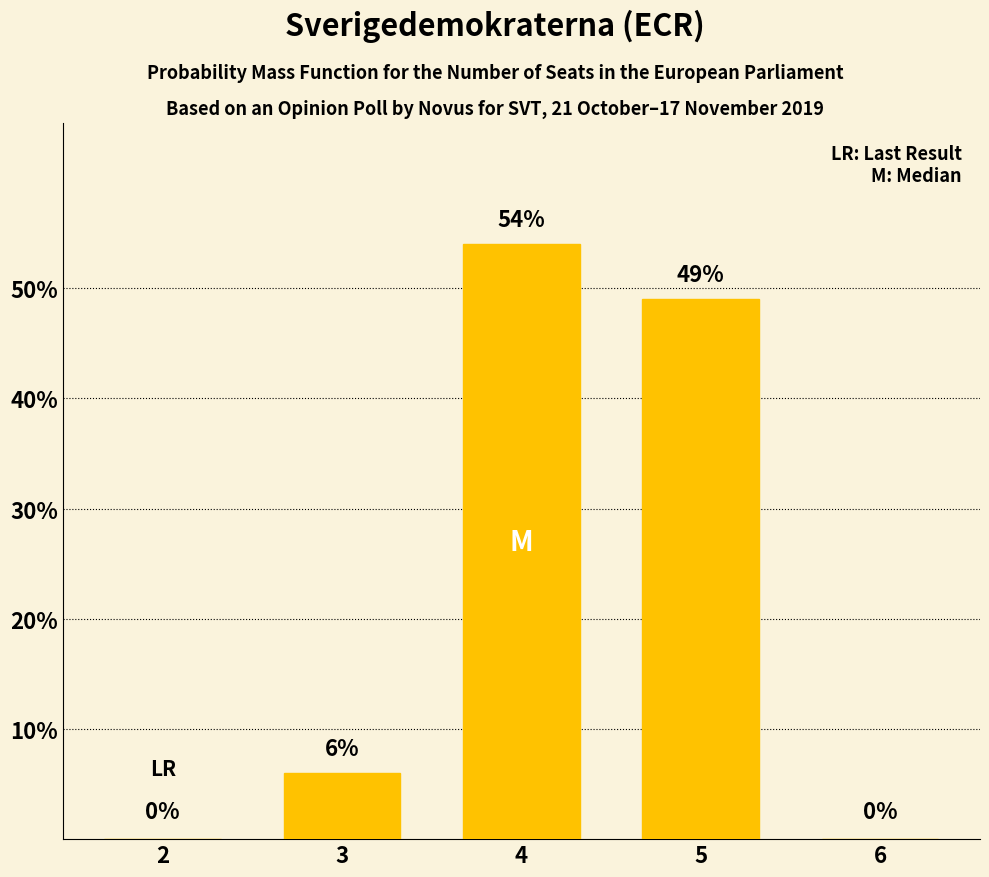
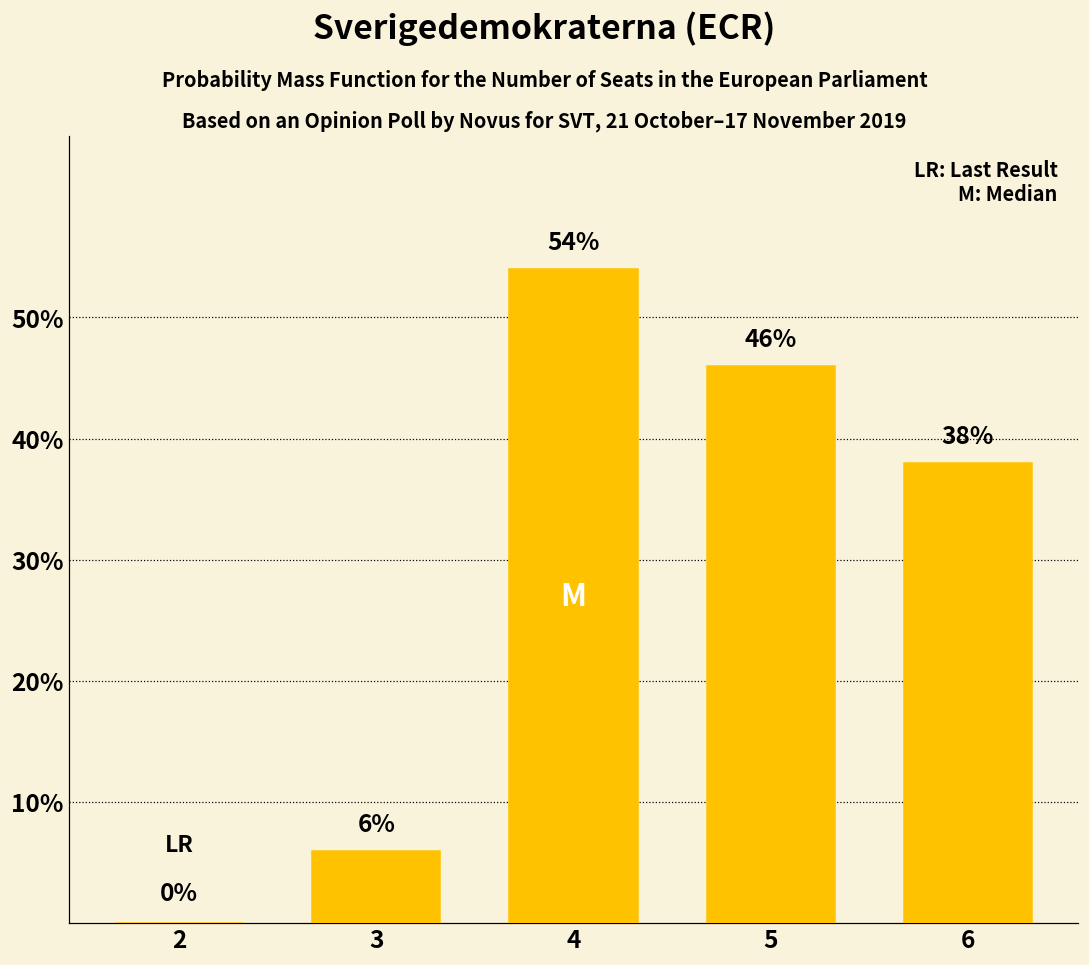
5: 49% -> 46%
6: 0% -> 38%
